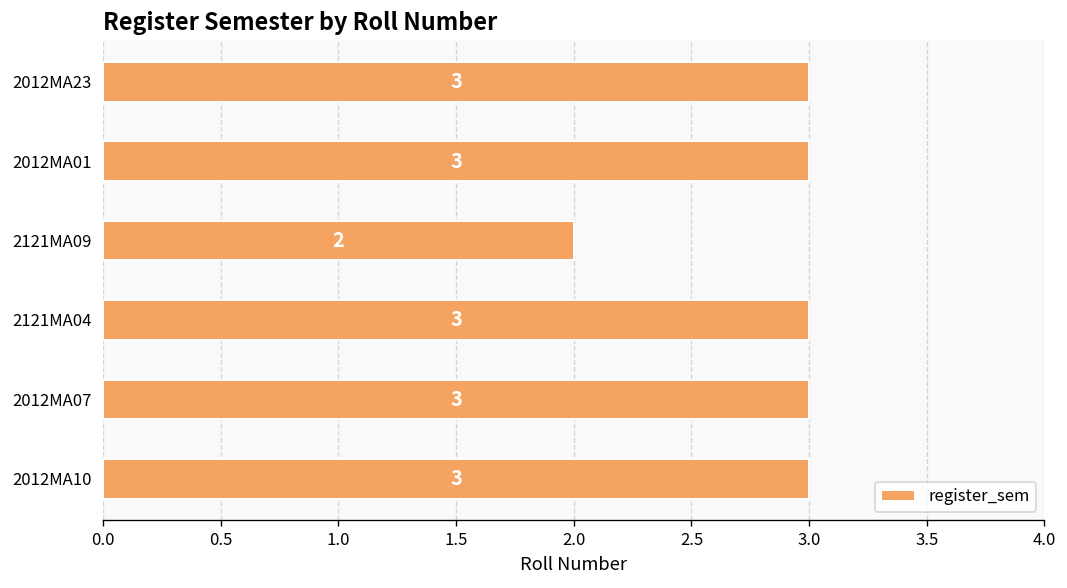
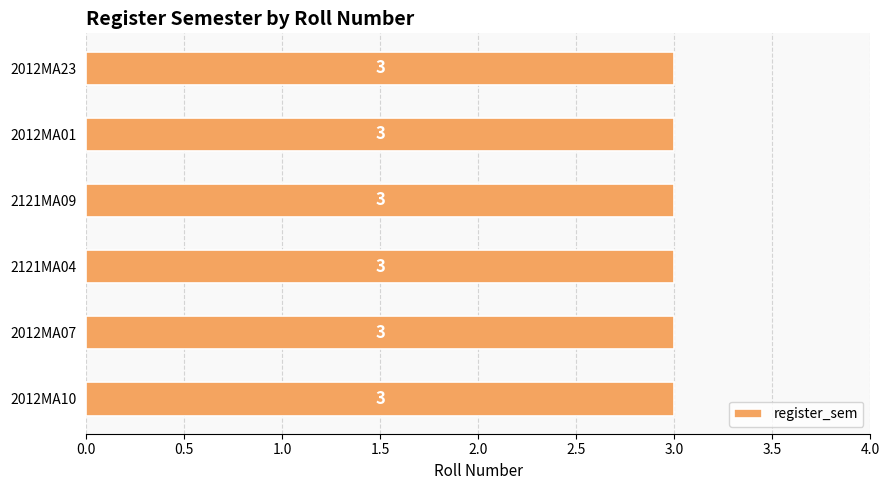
2121MA09: 2 -> 3
